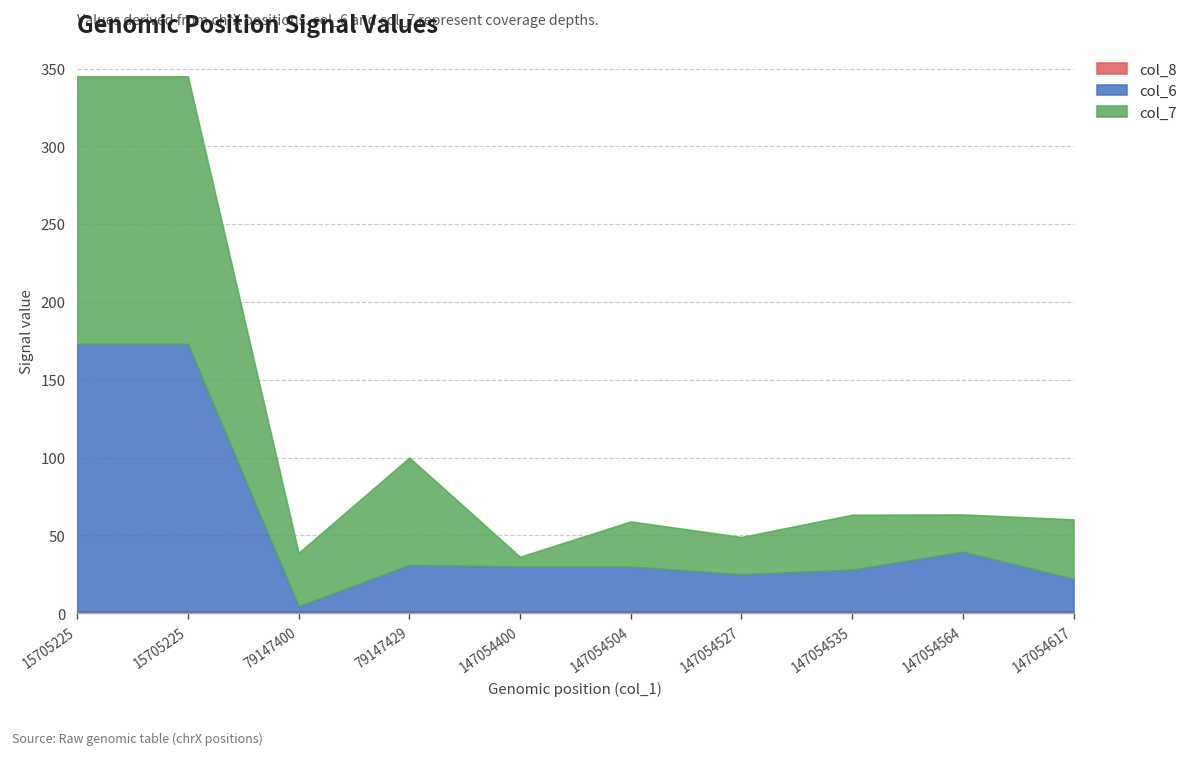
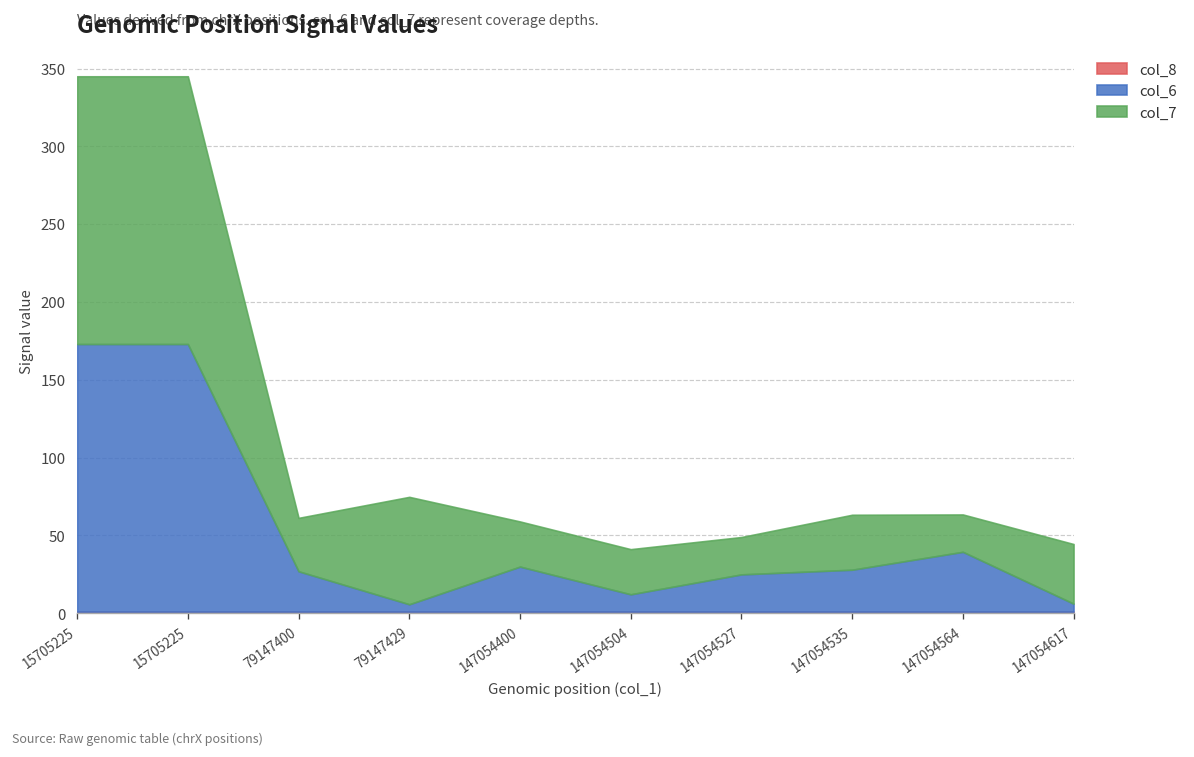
col_6, 79147400: 4 -> 26
col_6, 79147429: 30 -> 5
col_7, 147054400: 6 -> 29
col_6, 147054504: 29 -> 11
col_6, 147054617: 21 -> 5
